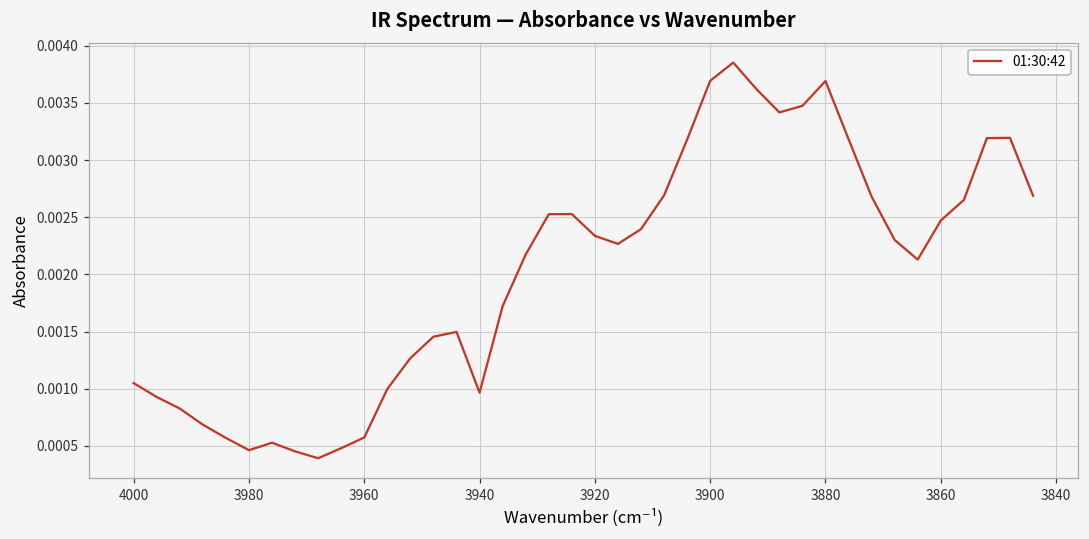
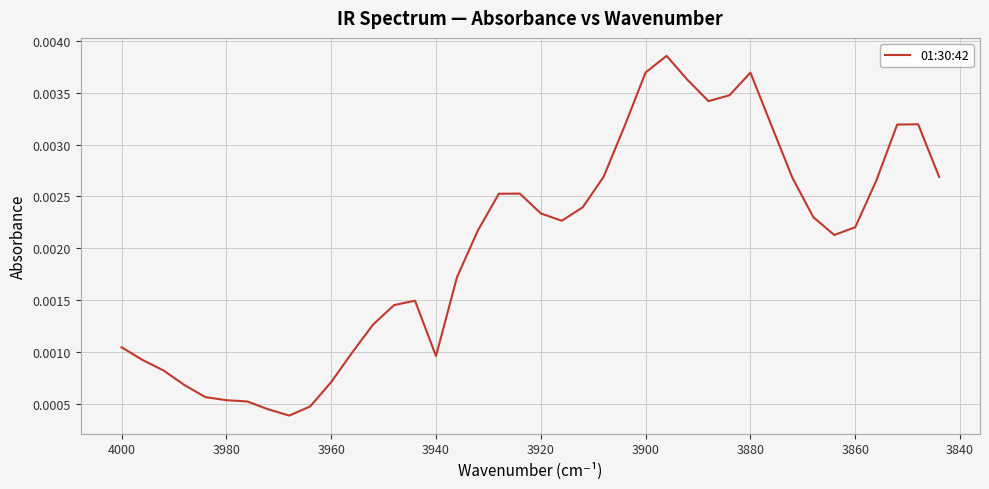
3980: 0.00046 -> 0.00054
3960: 0.00057 -> 0.00071
3860: 0.00247 -> 0.00220
